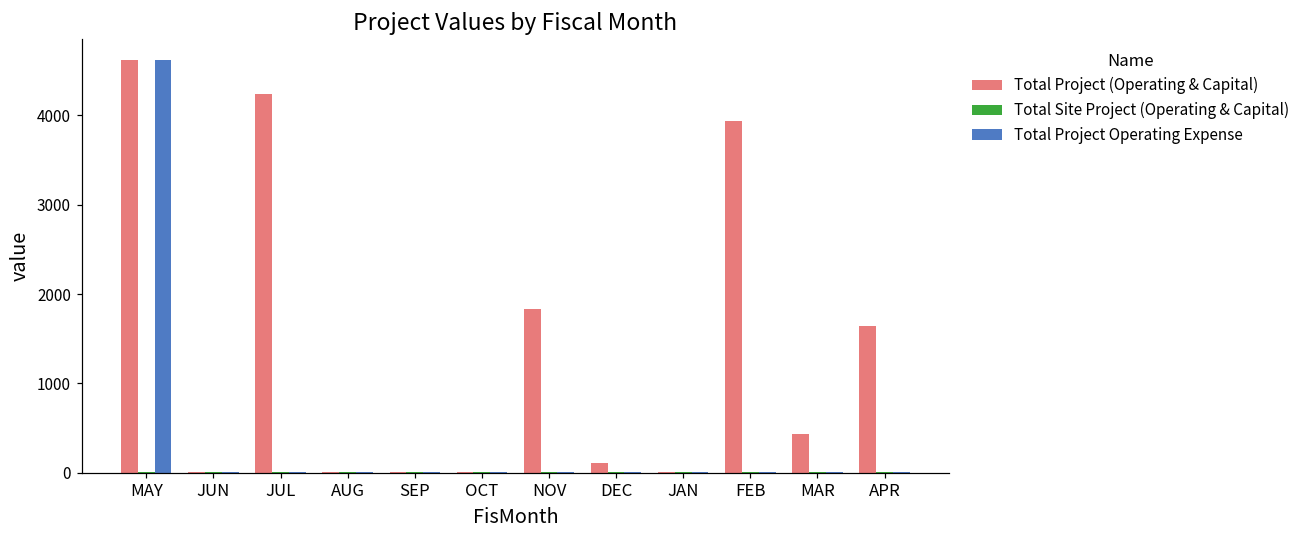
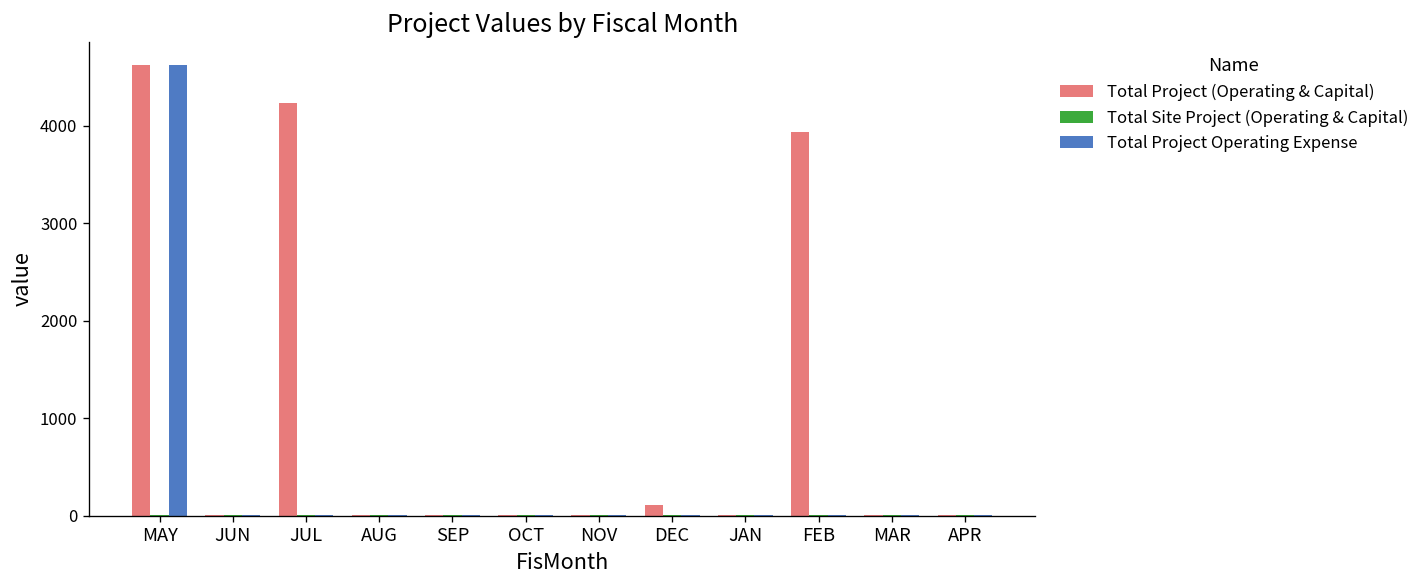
Total Project (Operating & Capital), NOV: 1800 -> 0
Total Project (Operating & Capital), MAR: 400 -> 0
Total Project (Operating & Capital), APR: 1600 -> 0
